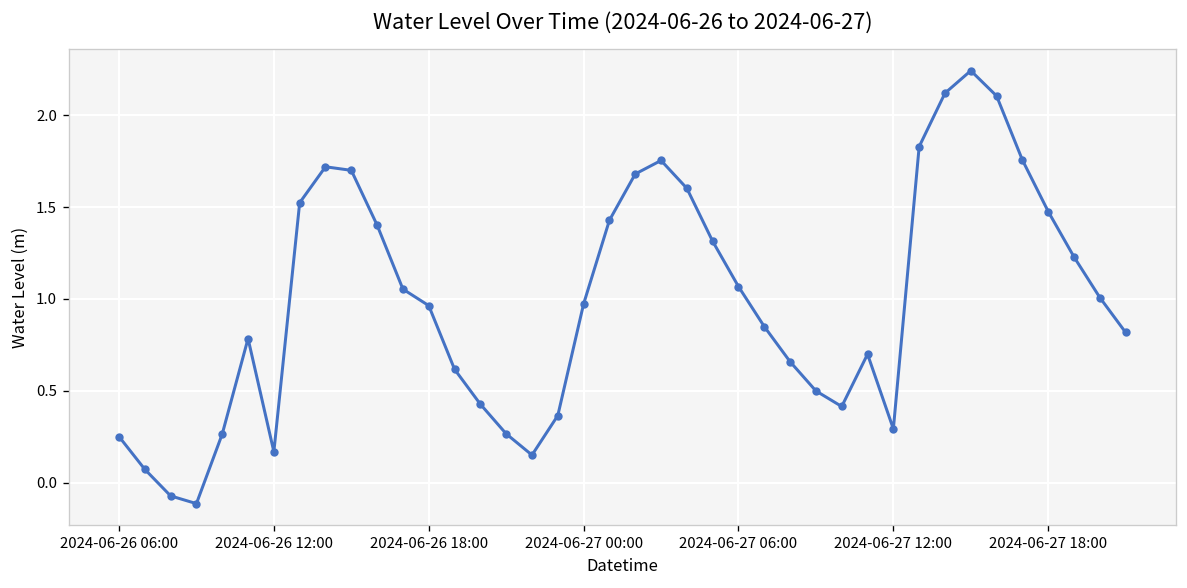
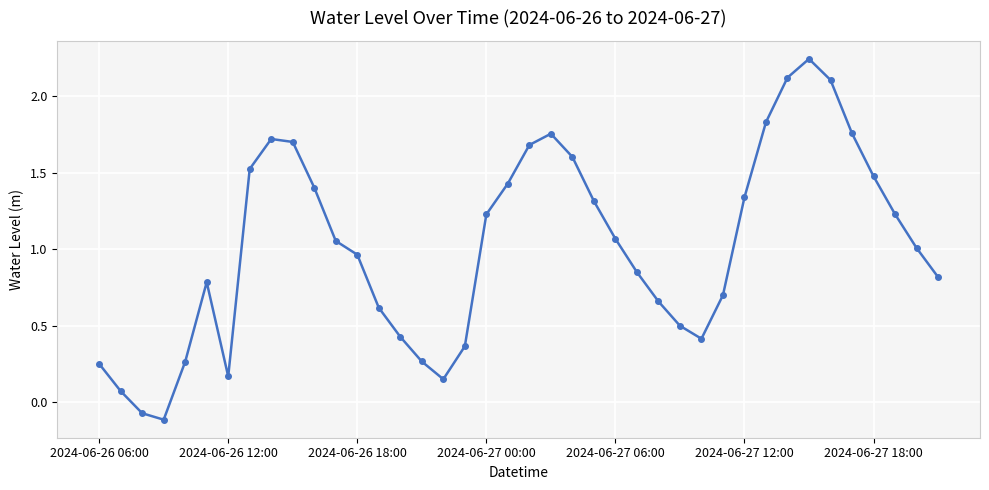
2024-06-27 00:00: 0.97 -> 1.23
2024-06-27 12:00: 0.29 -> 1.34
